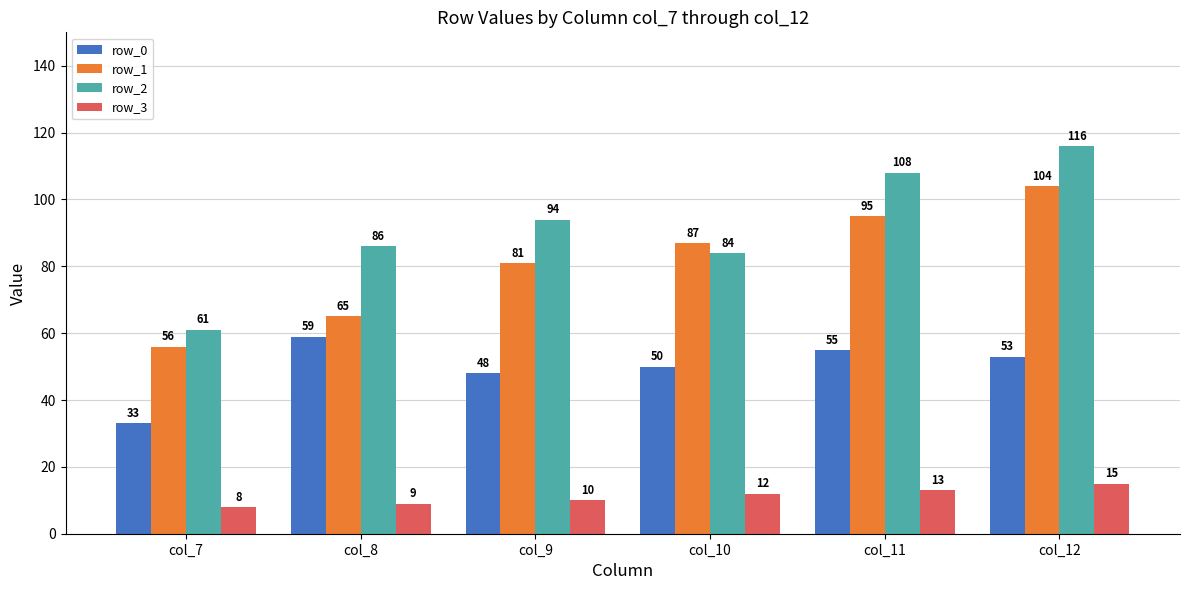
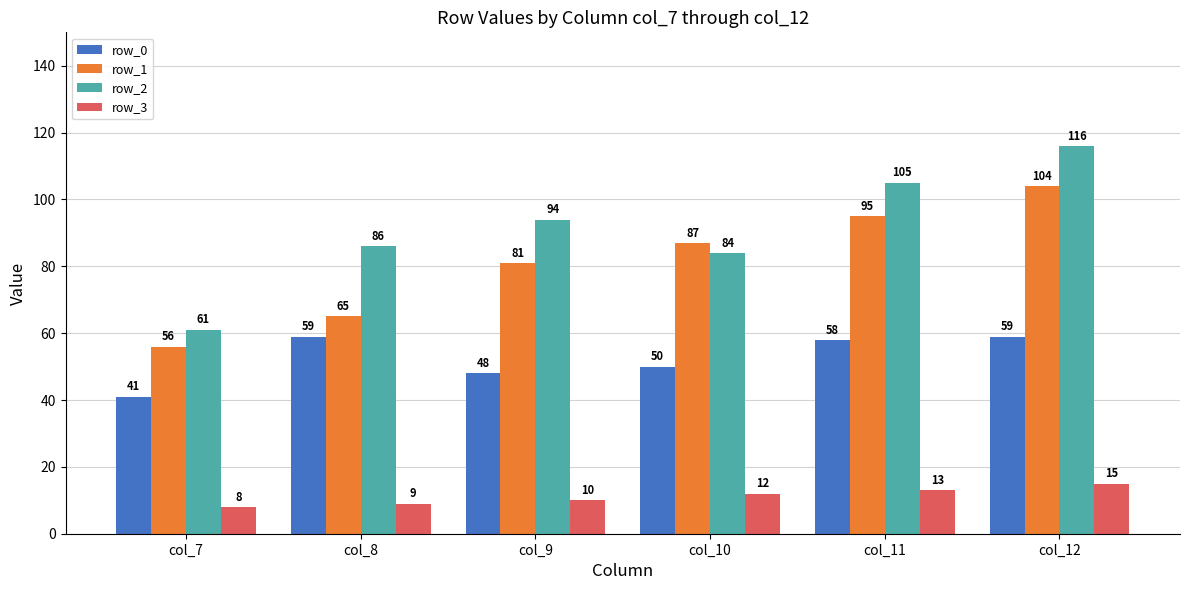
row_0, col_7: 33 -> 41
row_0, col_11: 55 -> 58
row_2, col_11: 108 -> 105
row_0, col_12: 53 -> 59
